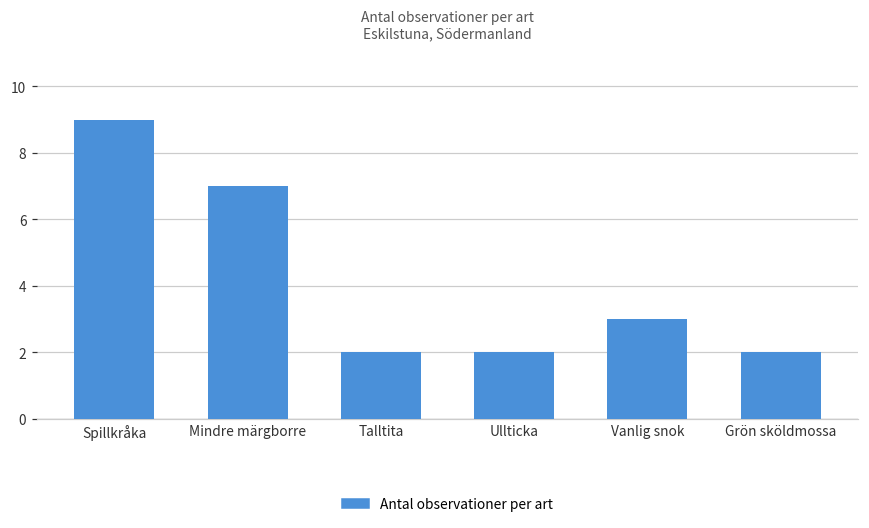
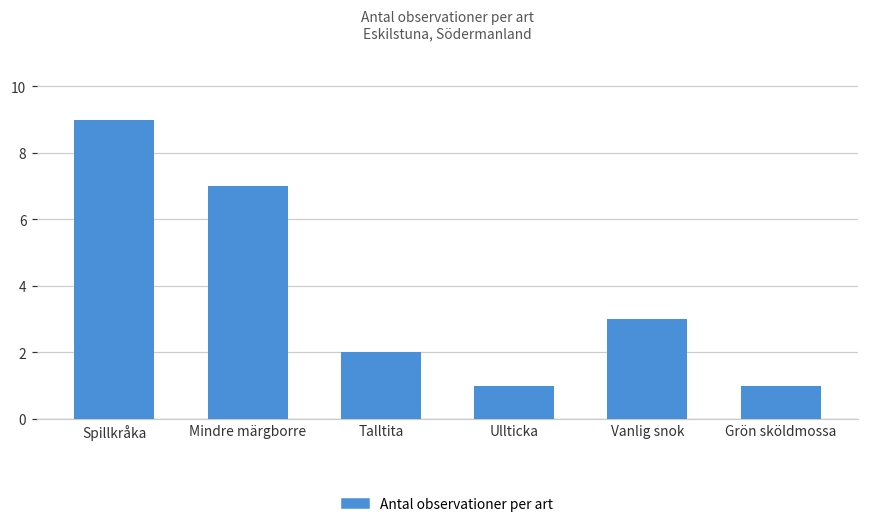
Ullticka: 2 -> 1
Grön sköldmossa: 2 -> 1
